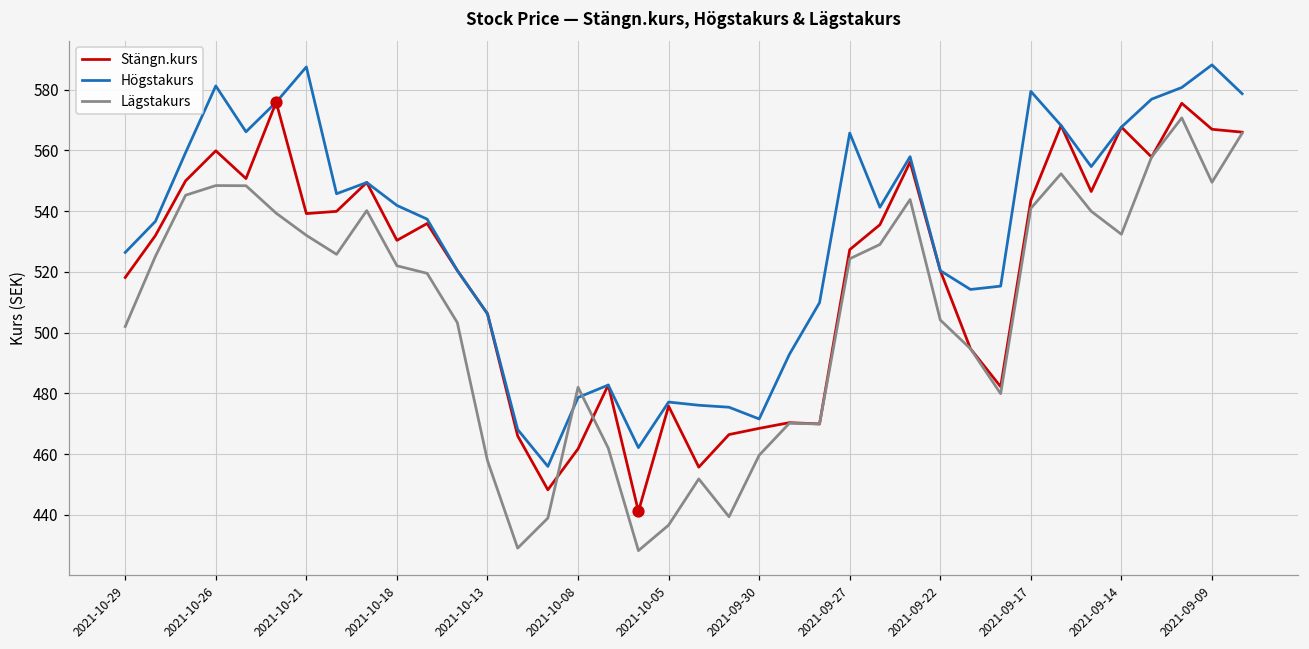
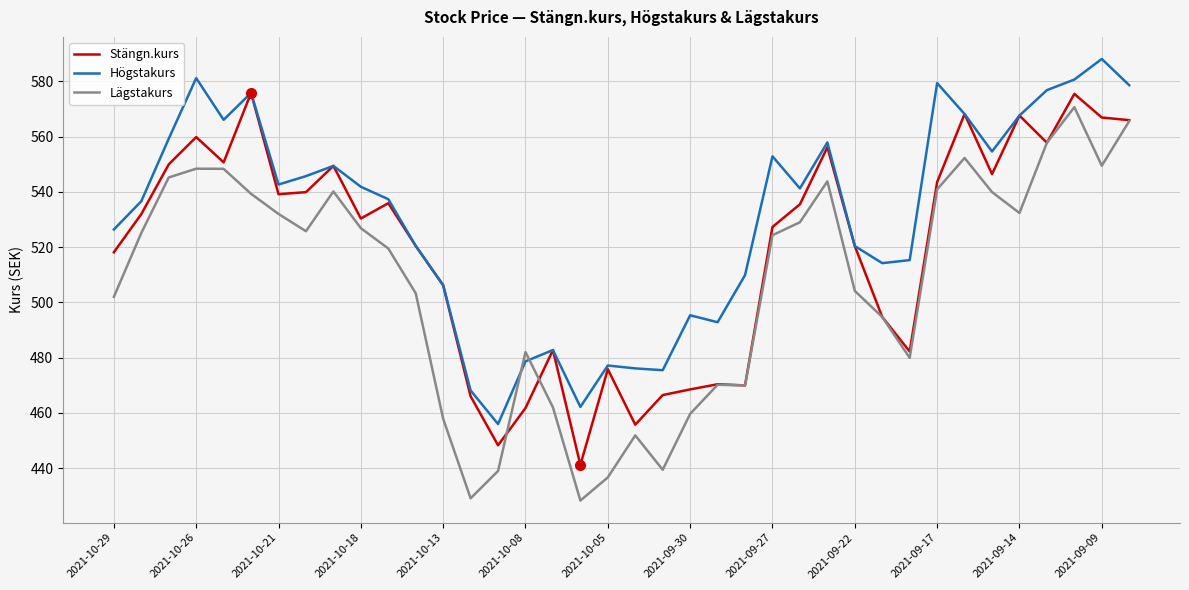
Högstakurs, 2021-10-21: 587 -> 543
Lägstakurs, 2021-10-18: 522 -> 527
Högstakurs, 2021-09-30: 472 -> 495
Högstakurs, 2021-09-27: 566 -> 553
